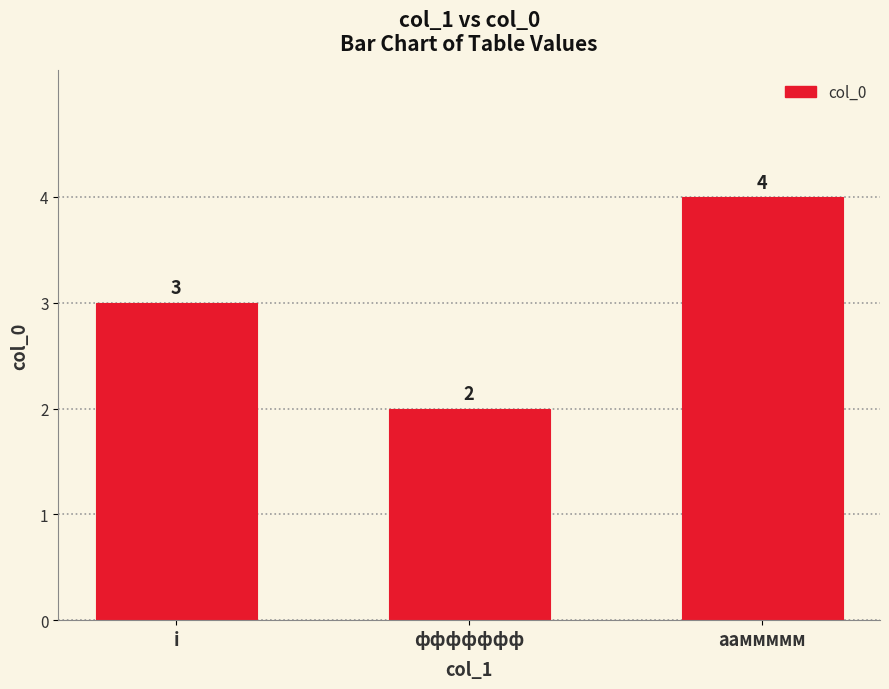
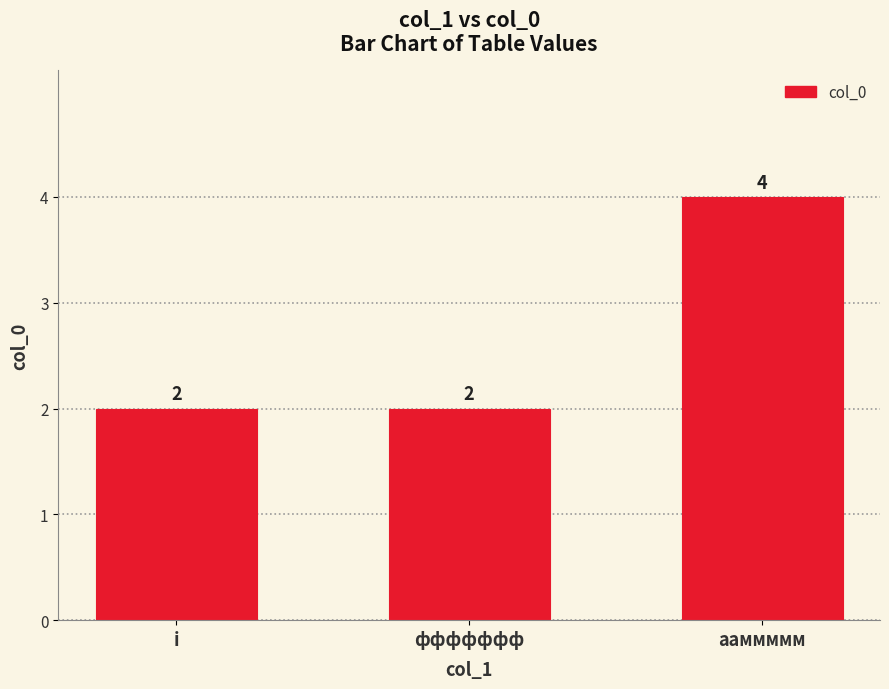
i: 3 -> 2
